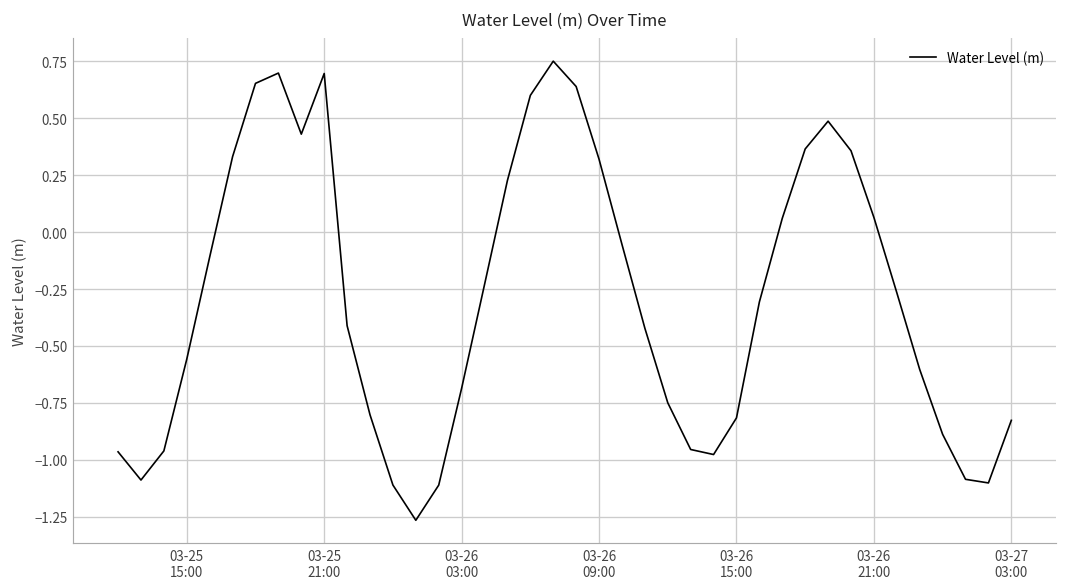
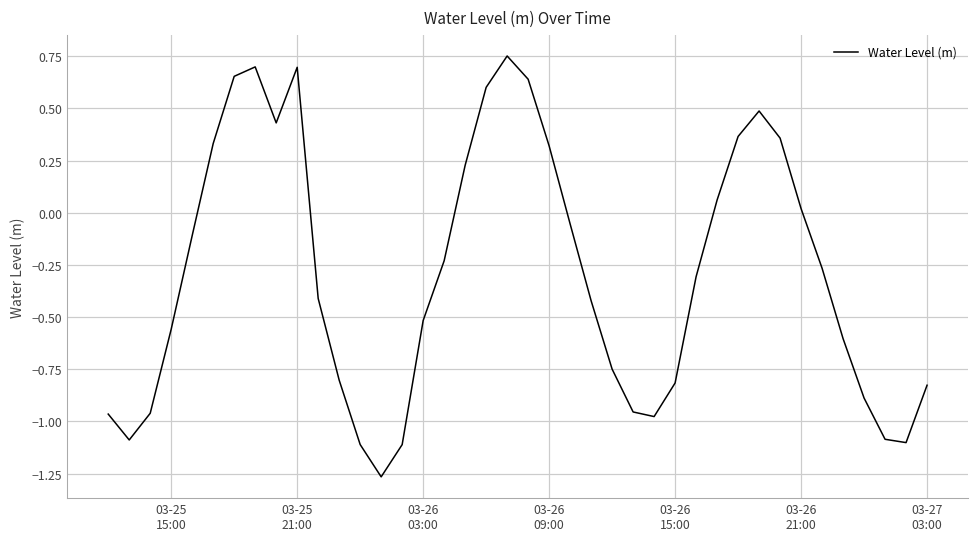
03-26 03:00: -0.69 -> -0.52
03-26 21:00: 0.06 -> 0.02
